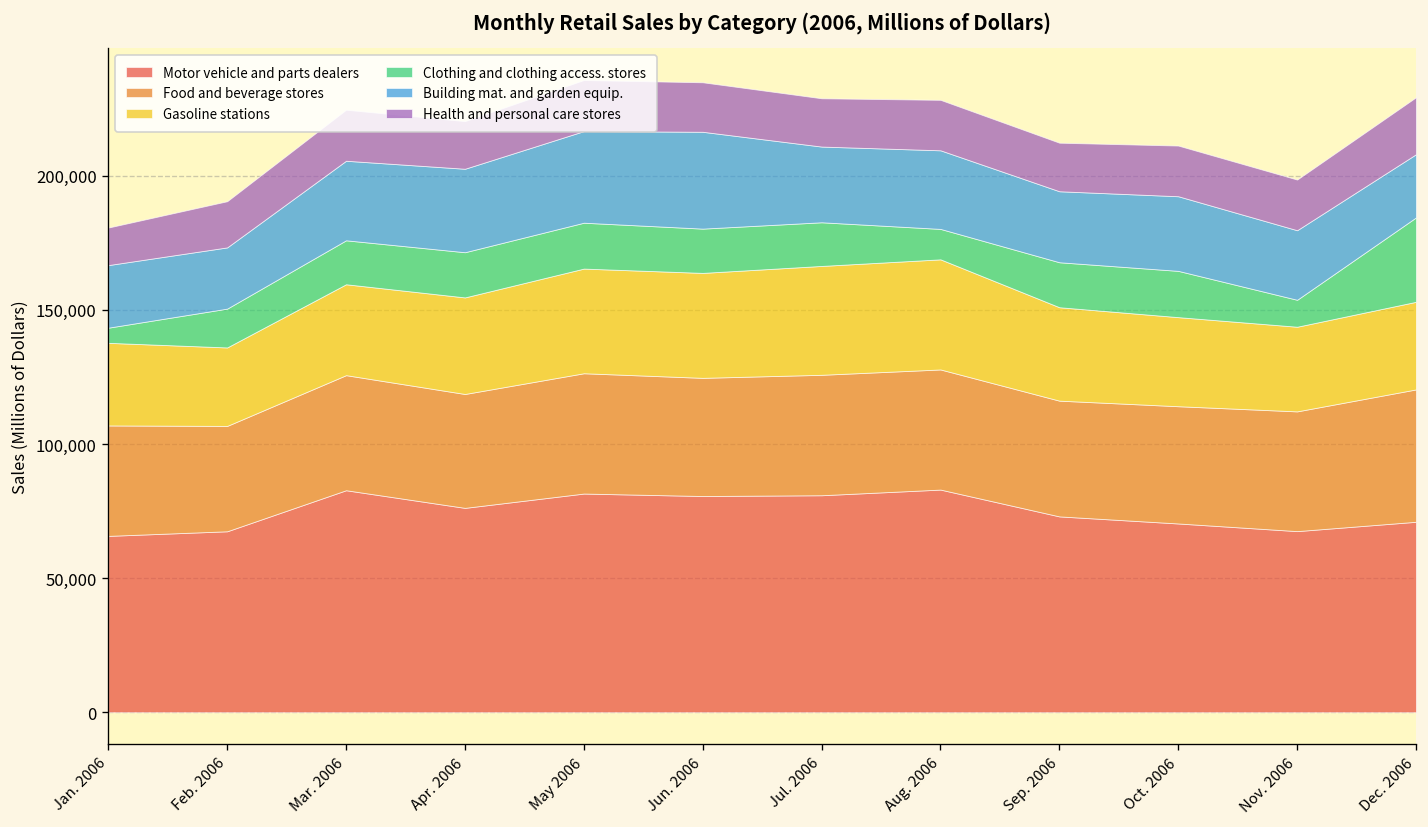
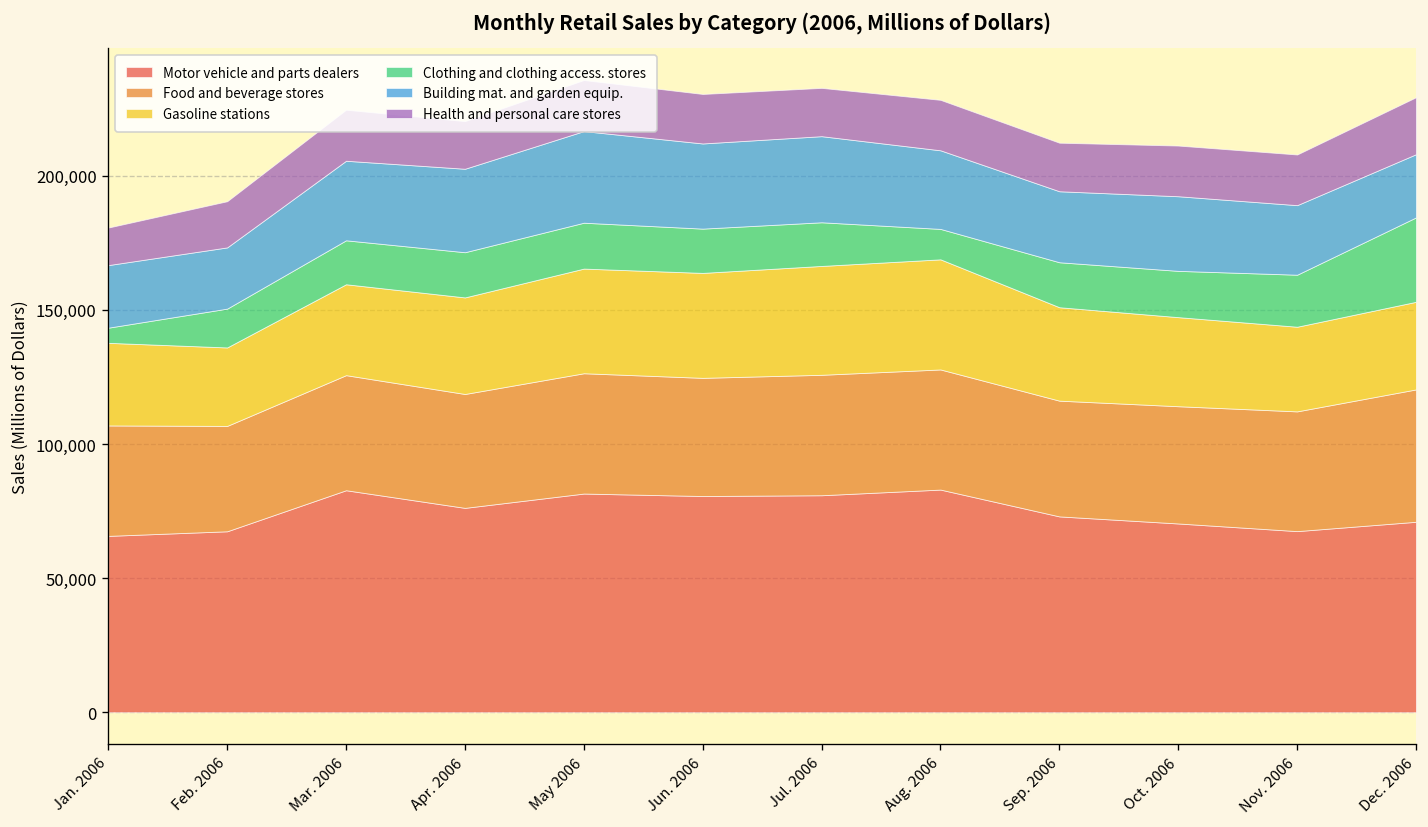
Building mat. and garden equip., Jun. 2006: 36,000 -> 32,000
Building mat. and garden equip., Jul. 2006: 28,000 -> 32,000
Clothing and clothing access. stores, Nov. 2006: 10,000 -> 19,000
